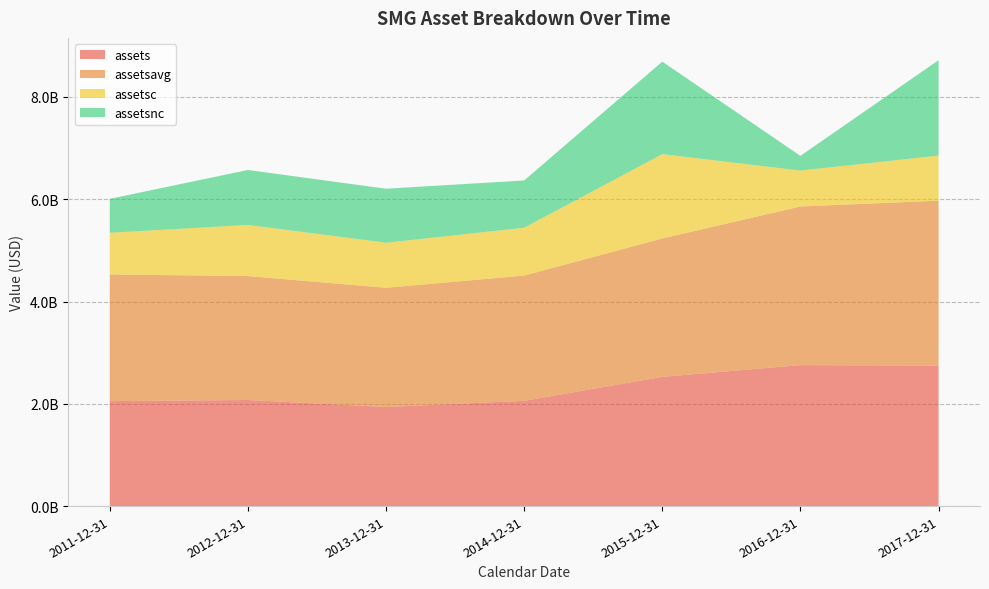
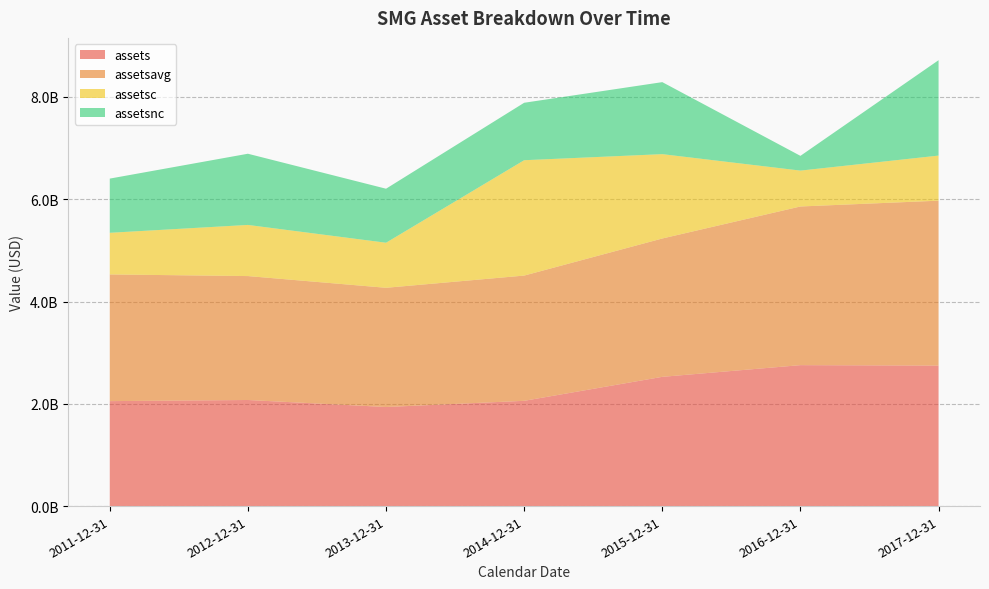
assetsnc, 2011-12-31: 700000000 -> 1100000000
assetsnc, 2012-12-31: 1100000000 -> 1400000000
assetsc, 2014-12-31: 900000000 -> 2300000000
assetsnc, 2014-12-31: 900000000 -> 1100000000
assetsnc, 2015-12-31: 1800000000 -> 1400000000
